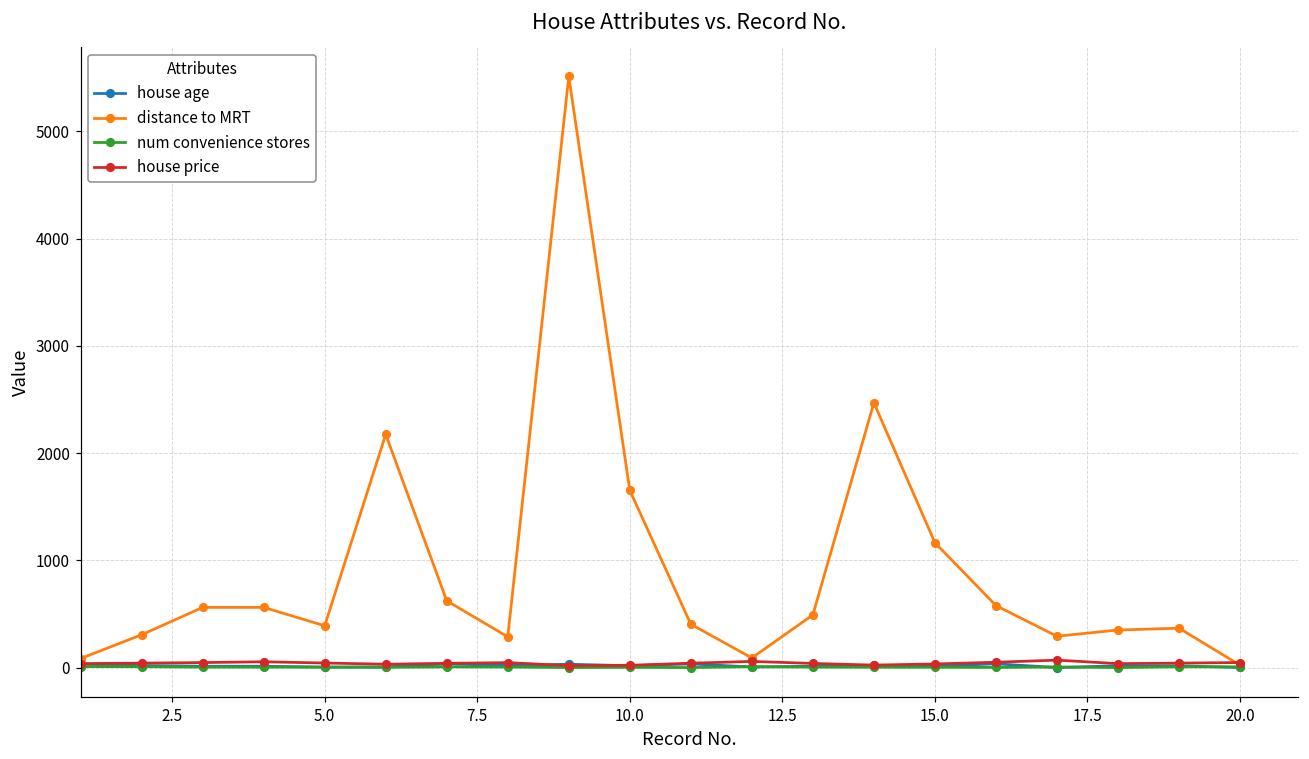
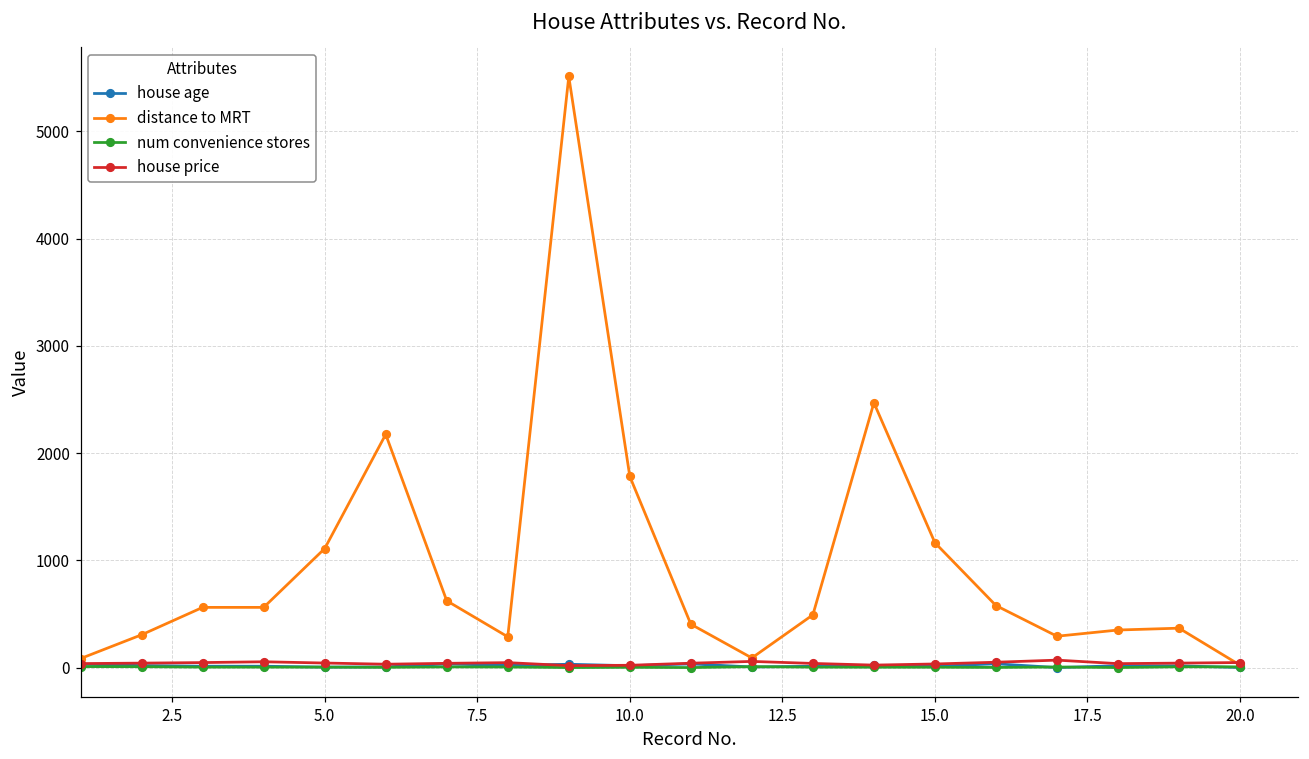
distance to MRT, 5.0: 400 -> 1100
distance to MRT, 10.0: 1700 -> 1800
